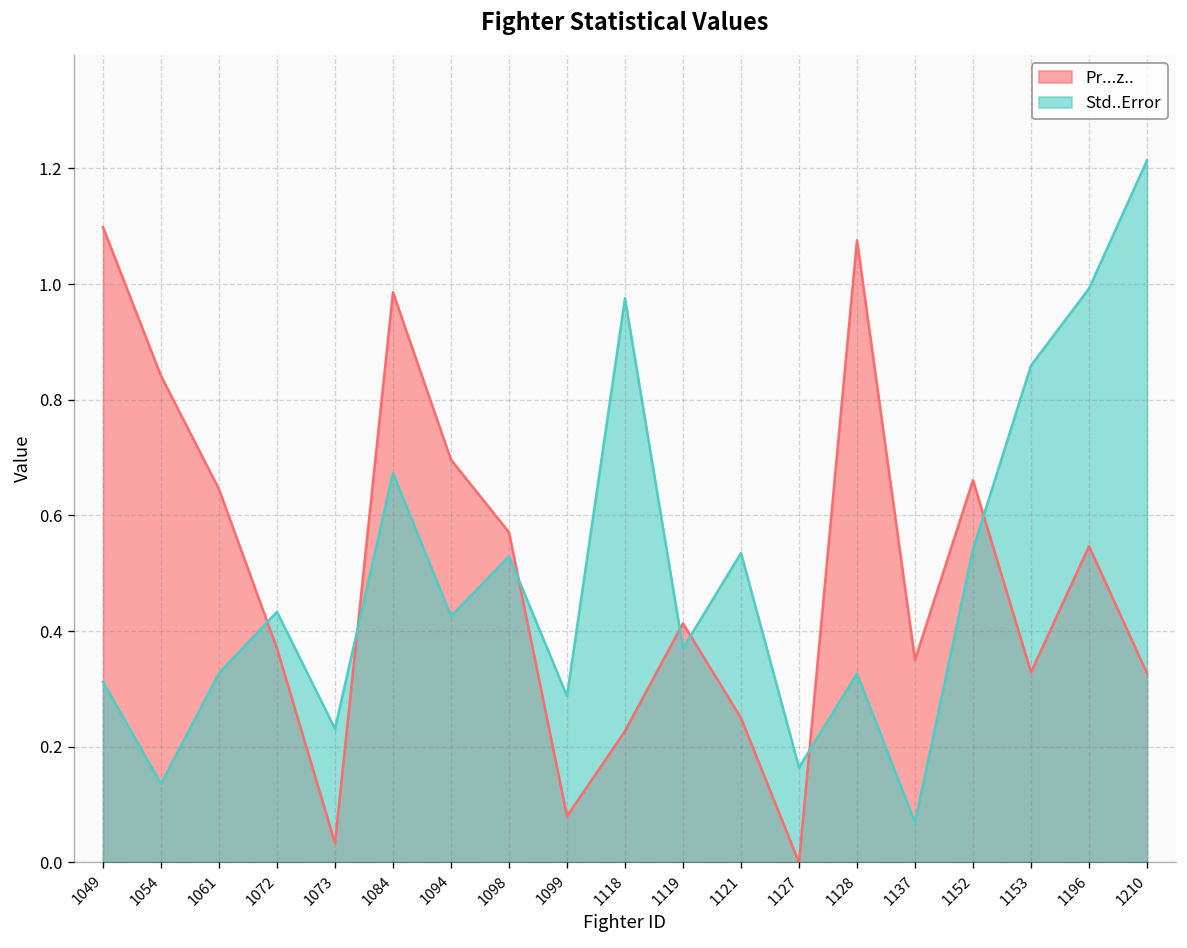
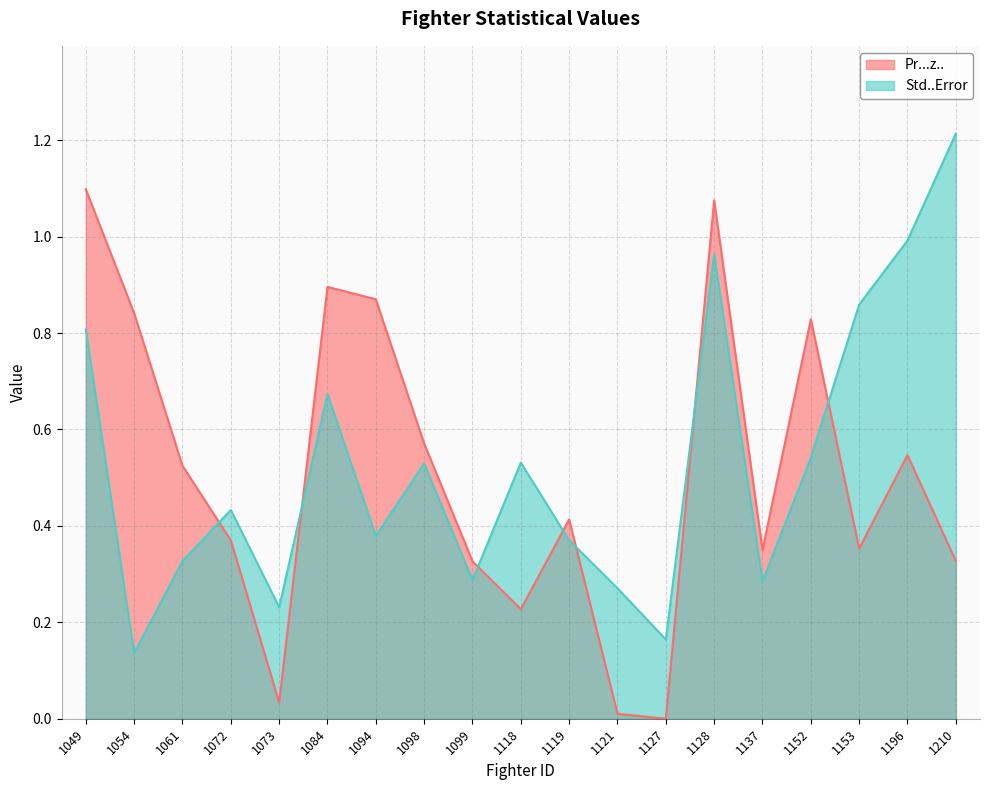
Std..Error, 1049: 0.31 -> 0.81
Pr...z.., 1061: 0.65 -> 0.52
Pr...z.., 1084: 0.99 -> 0.90
Pr...z.., 1094: 0.70 -> 0.87
Std..Error, 1094: 0.43 -> 0.38
Pr...z.., 1099: 0.08 -> 0.33
Std..Error, 1118: 0.98 -> 0.53
Pr...z.., 1121: 0.25 -> 0.01
Std..Error, 1121: 0.53 -> 0.27
Std..Error, 1128: 0.33 -> 0.96
Std..Error, 1137: 0.07 -> 0.28
Pr...z.., 1152: 0.66 -> 0.83
Pr...z.., 1153: 0.33 -> 0.35
